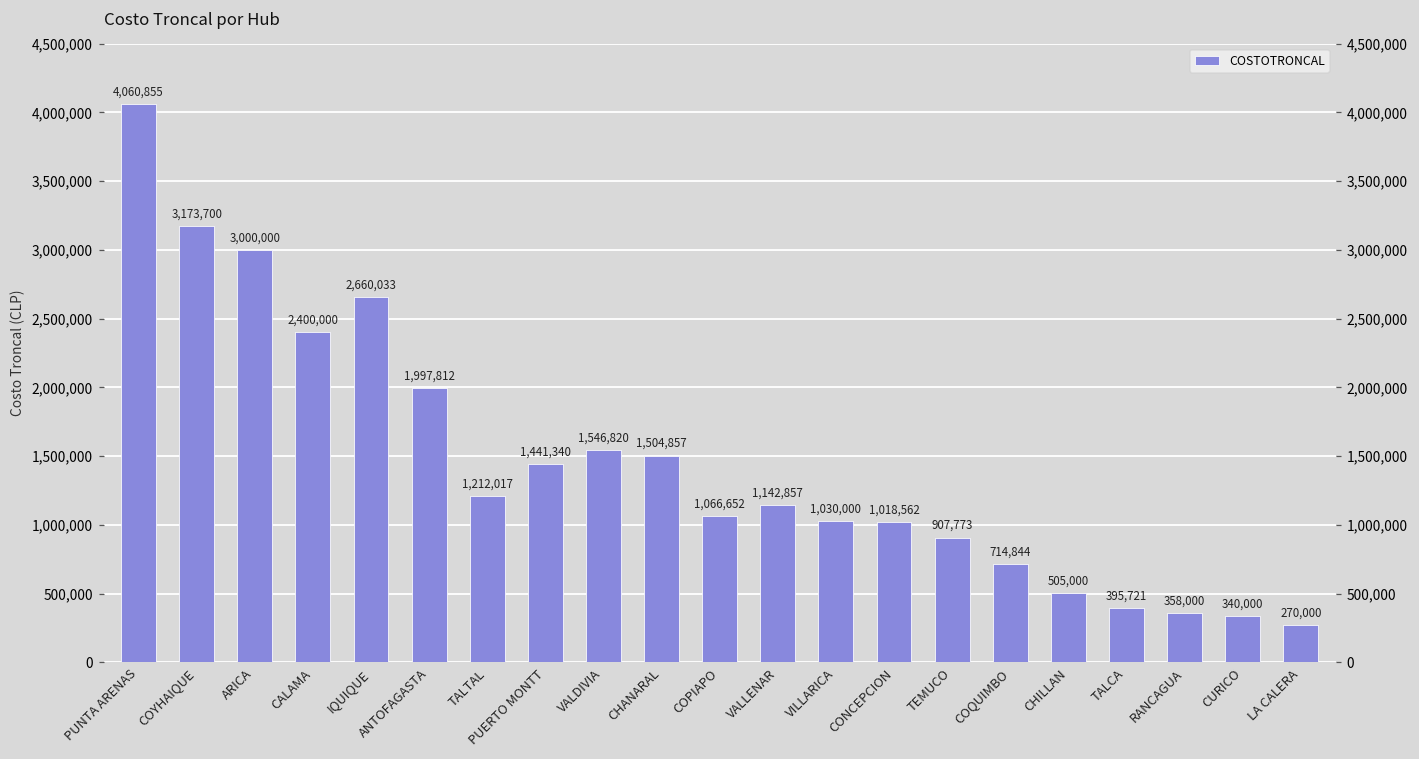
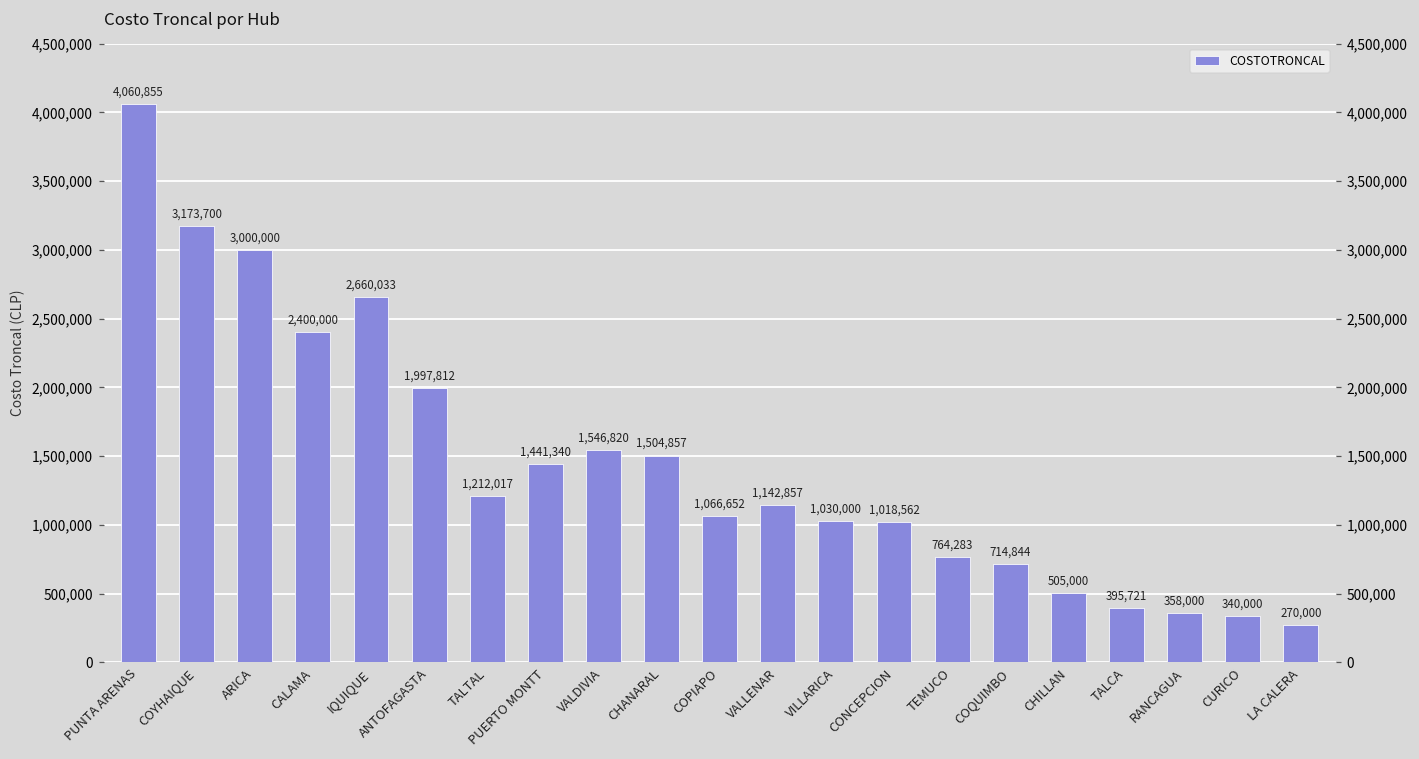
TEMUCO: 907,773 -> 764,283
